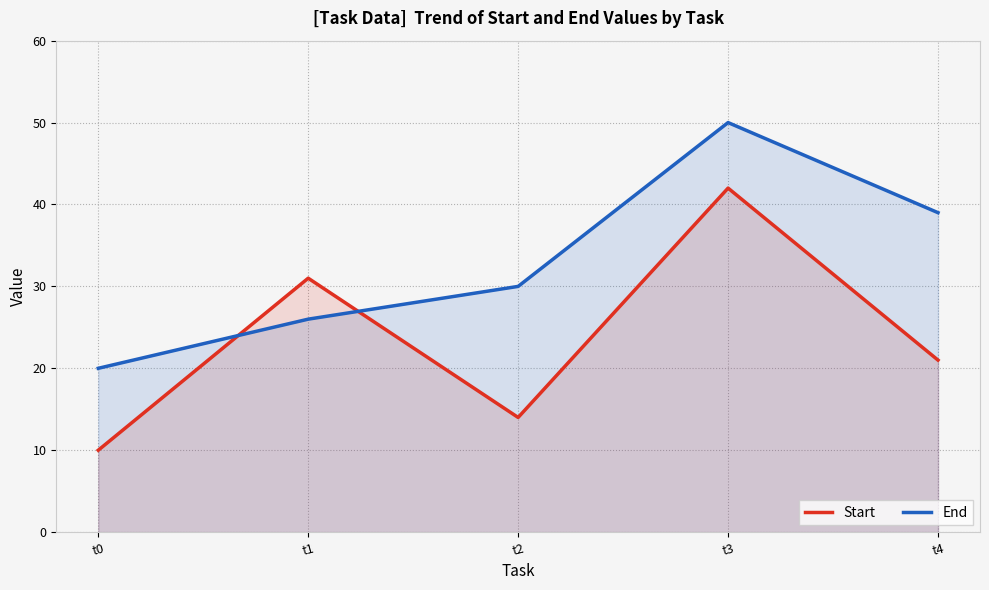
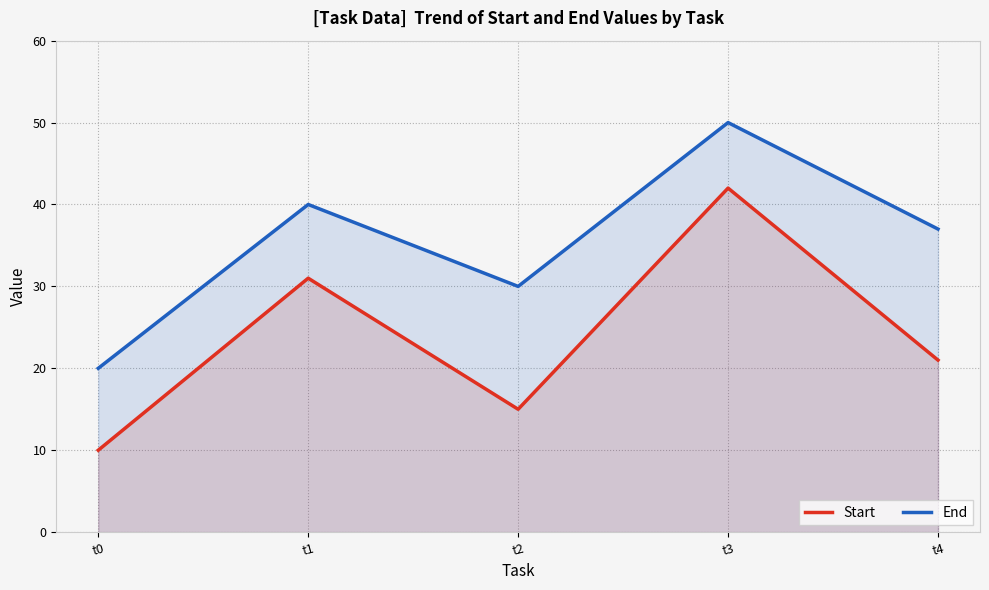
End, t1: 26 -> 40
Start, t2: 14 -> 15
End, t4: 39 -> 37
